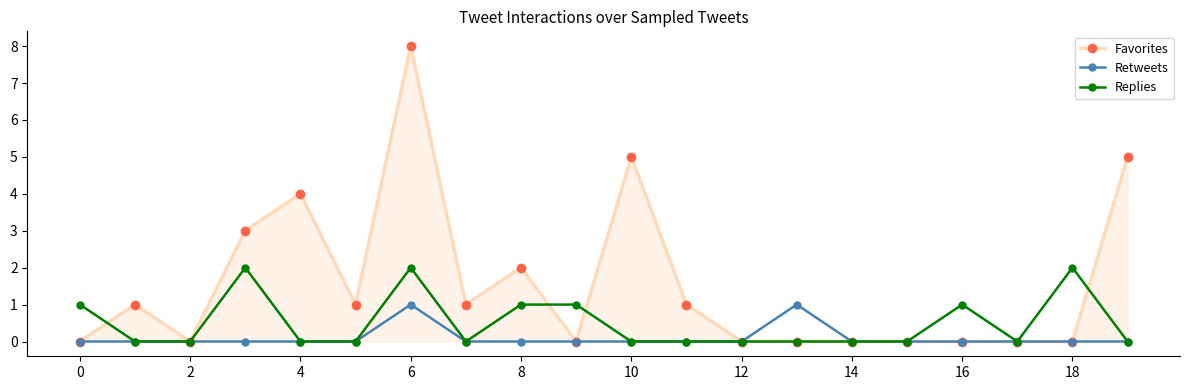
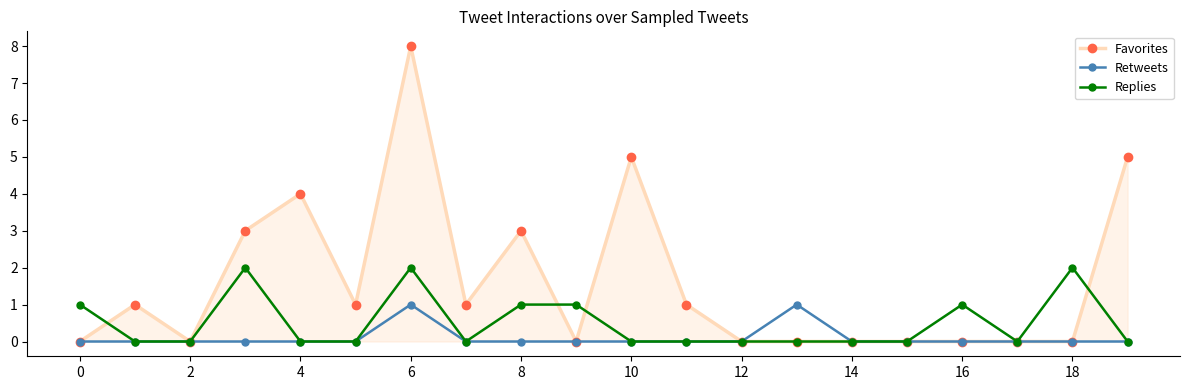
Favorites, 8: 2 -> 3
